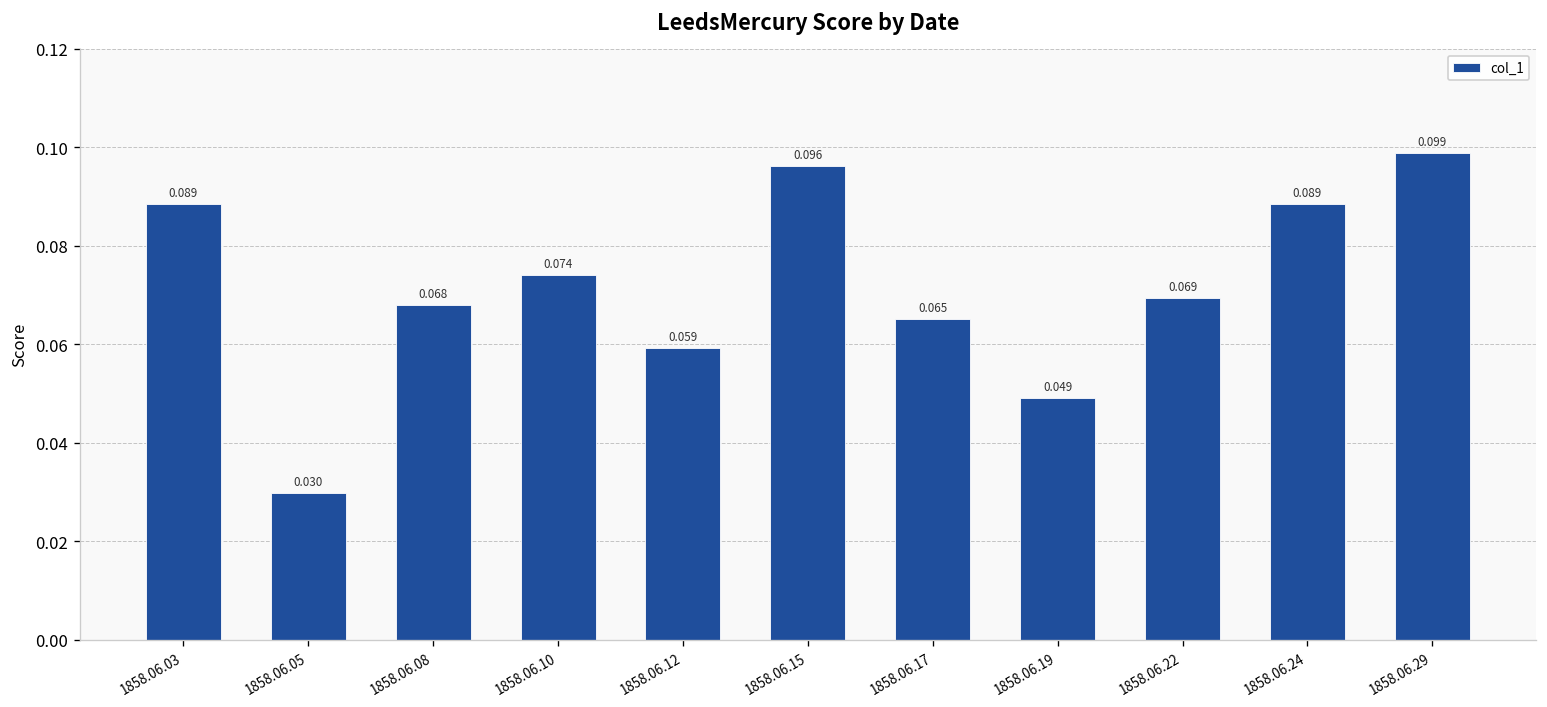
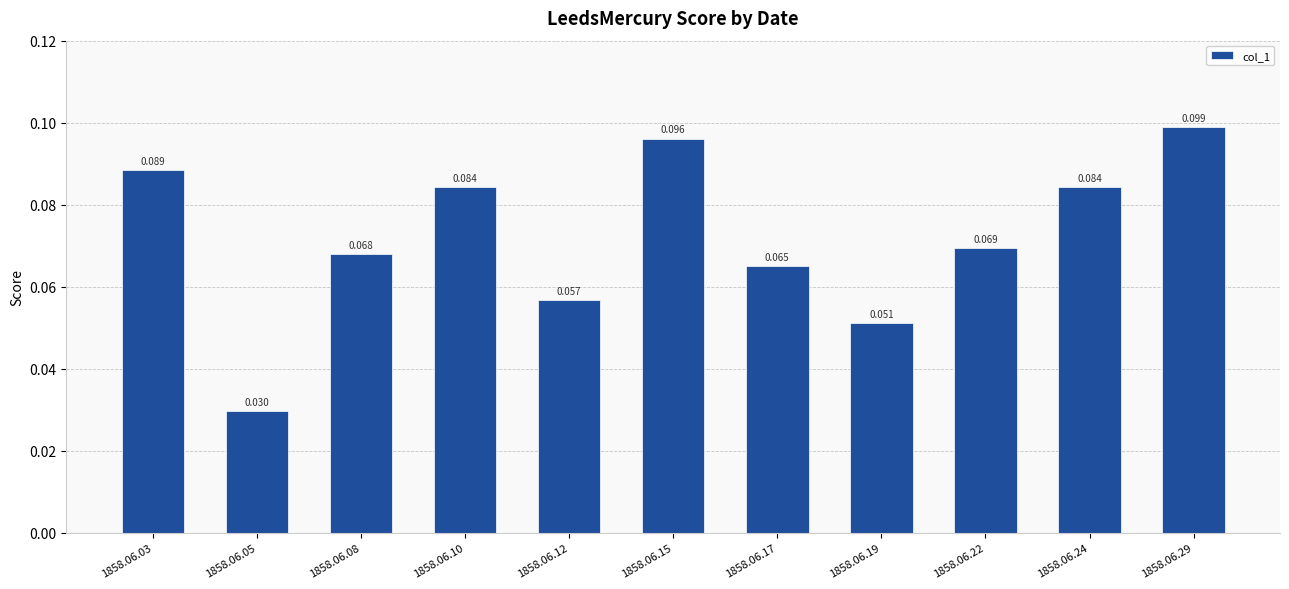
1858.06.10: 0.074 -> 0.084
1858.06.12: 0.059 -> 0.057
1858.06.19: 0.049 -> 0.051
1858.06.24: 0.089 -> 0.084
